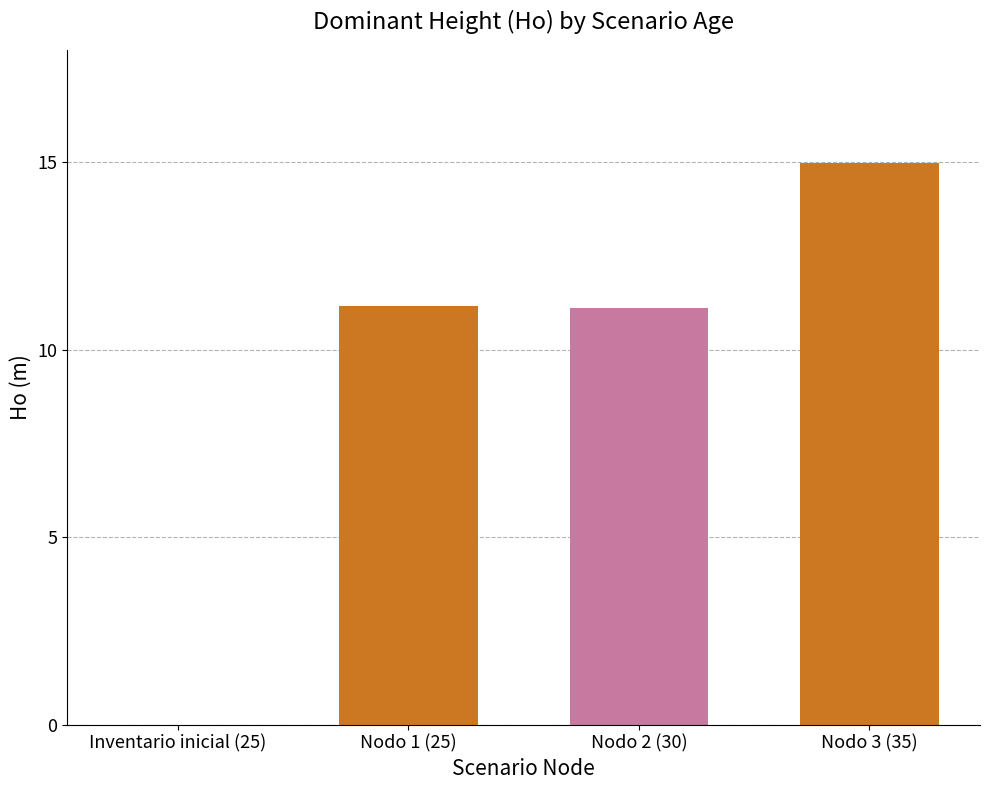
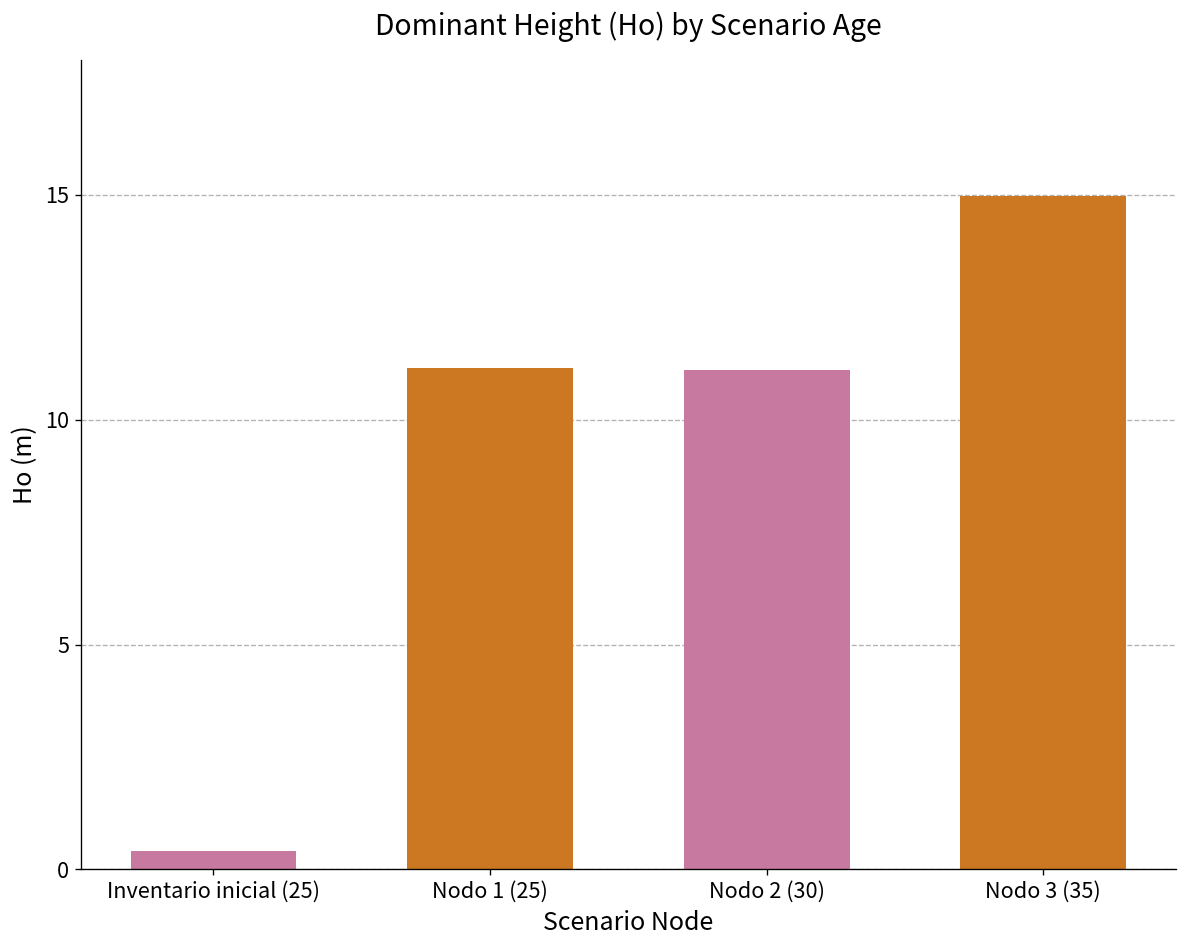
Inventario inicial (25): 0.0 -> 0.4
